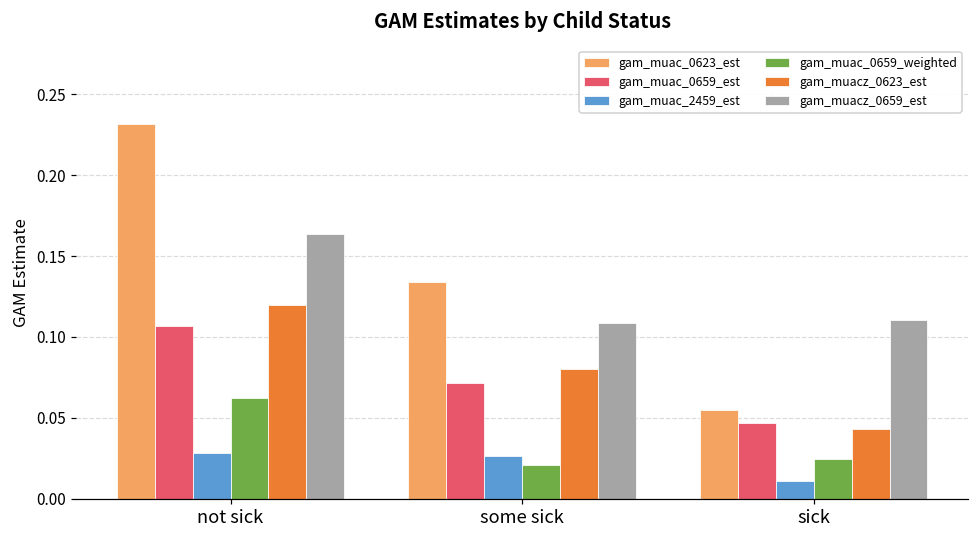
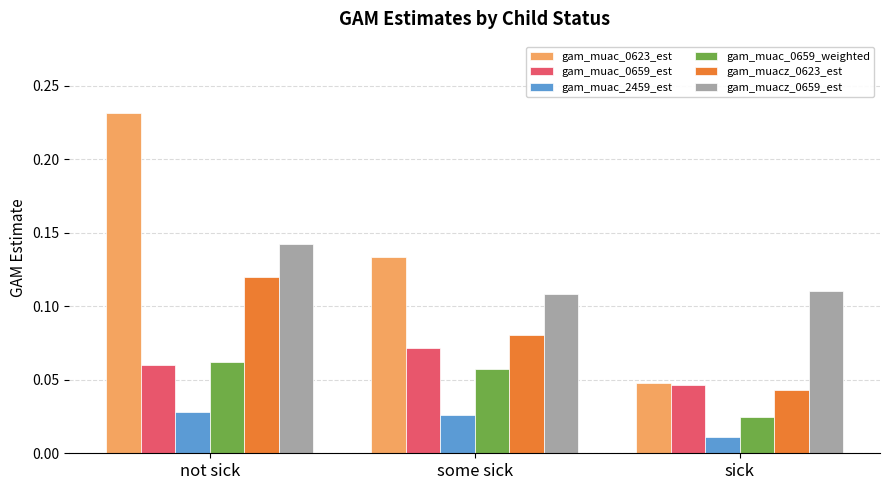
gam_muac_0659_est, not sick: 0.107 -> 0.060
gam_muacz_0659_est, not sick: 0.164 -> 0.143
gam_muac_0659_weighted, some sick: 0.021 -> 0.057
gam_muac_0623_est, sick: 0.055 -> 0.048
